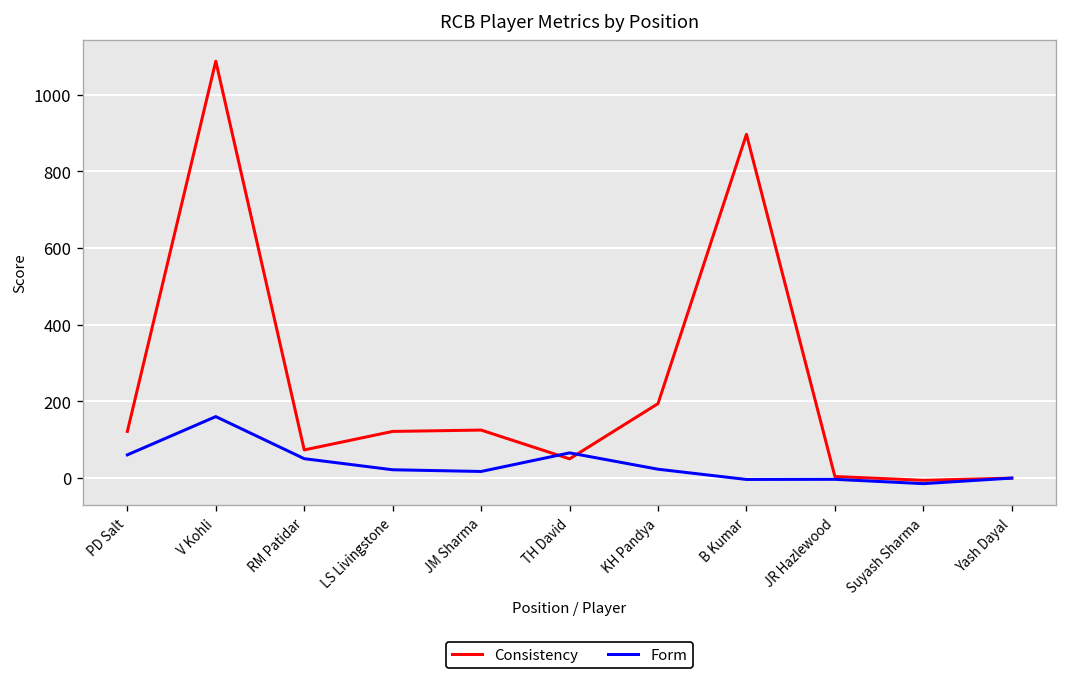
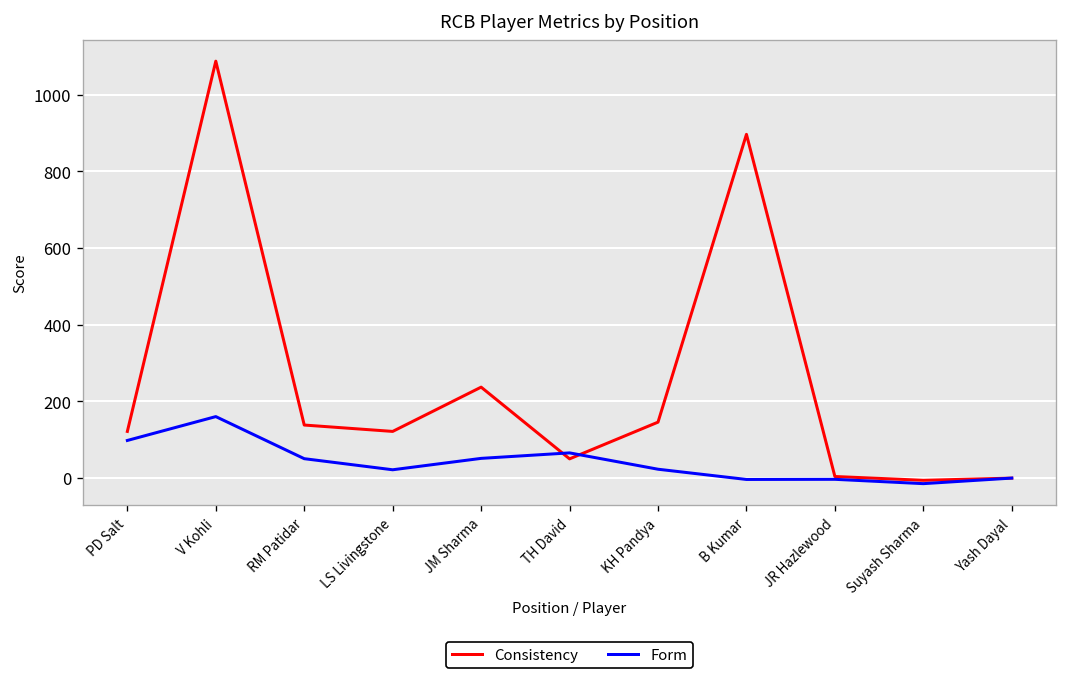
Form, PD Salt: 60 -> 100
Consistency, RM Patidar: 70 -> 140
Consistency, JM Sharma: 120 -> 240
Form, JM Sharma: 20 -> 50
Consistency, KH Pandya: 190 -> 150
